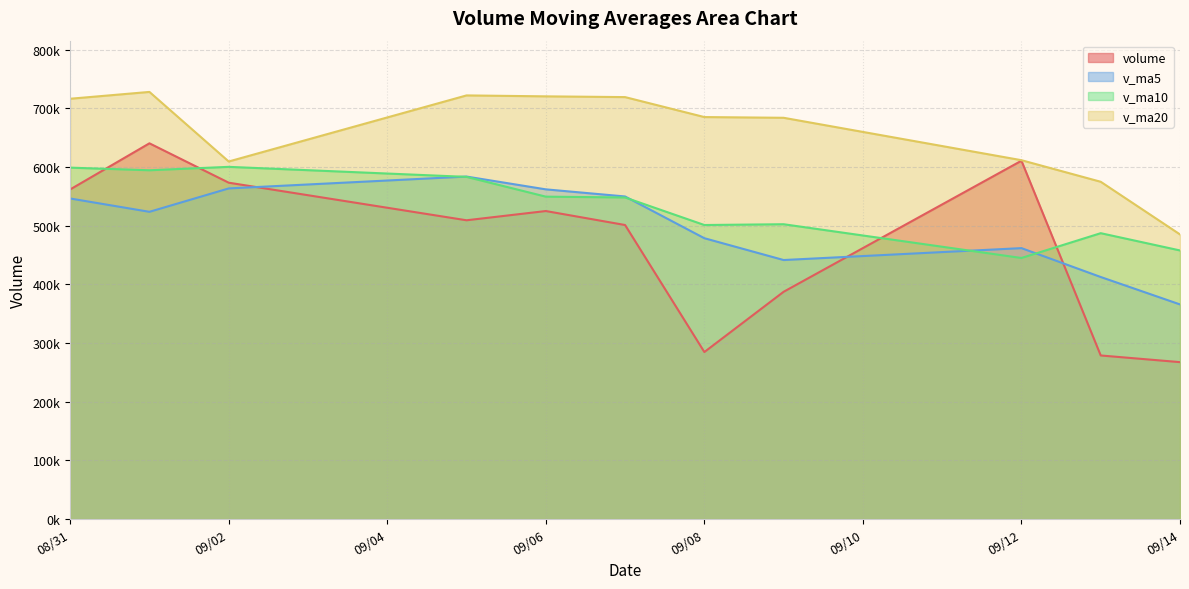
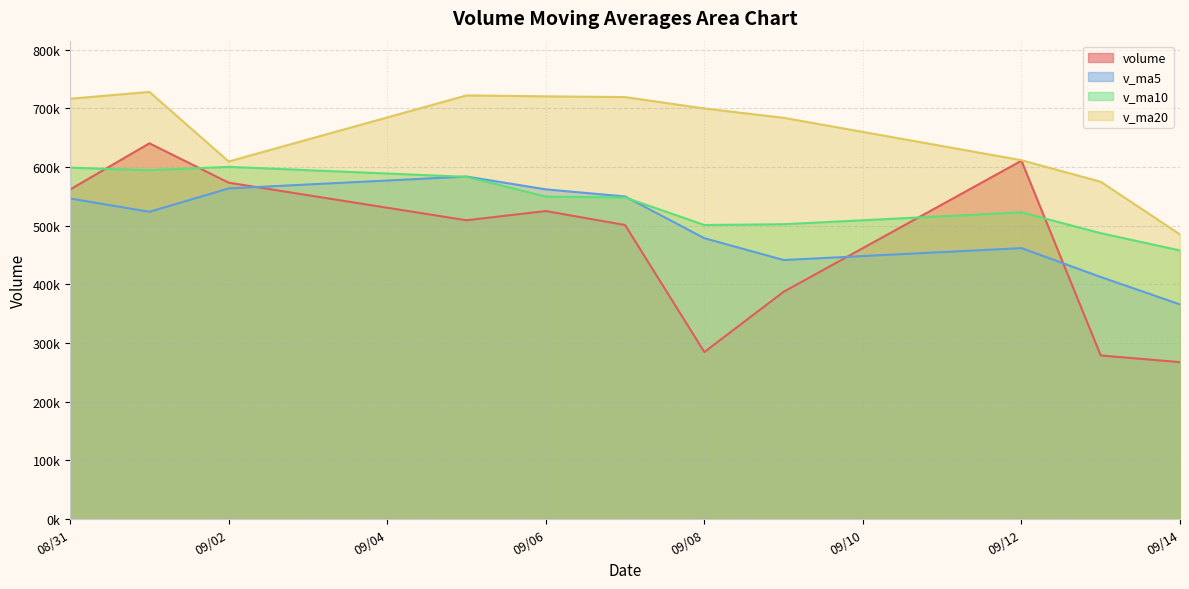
v_ma20, 09/08: 690000 -> 700000
v_ma10, 09/12: 440000 -> 520000
